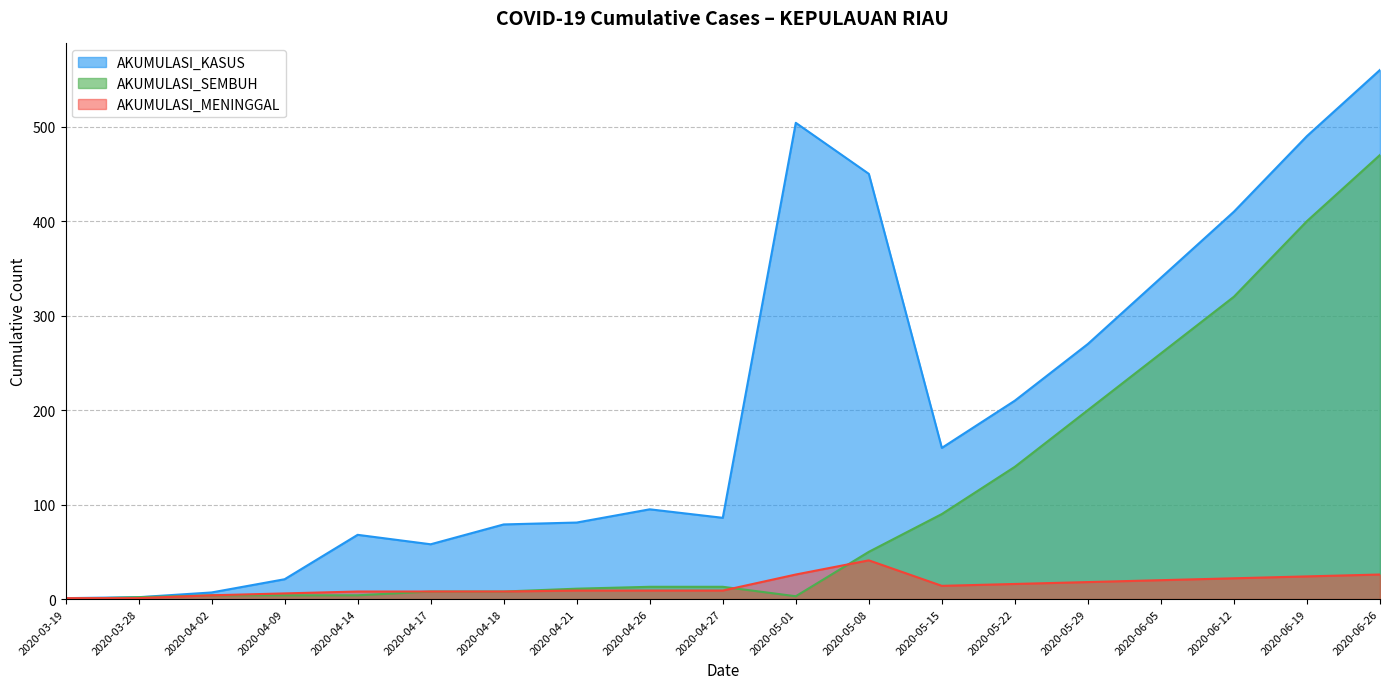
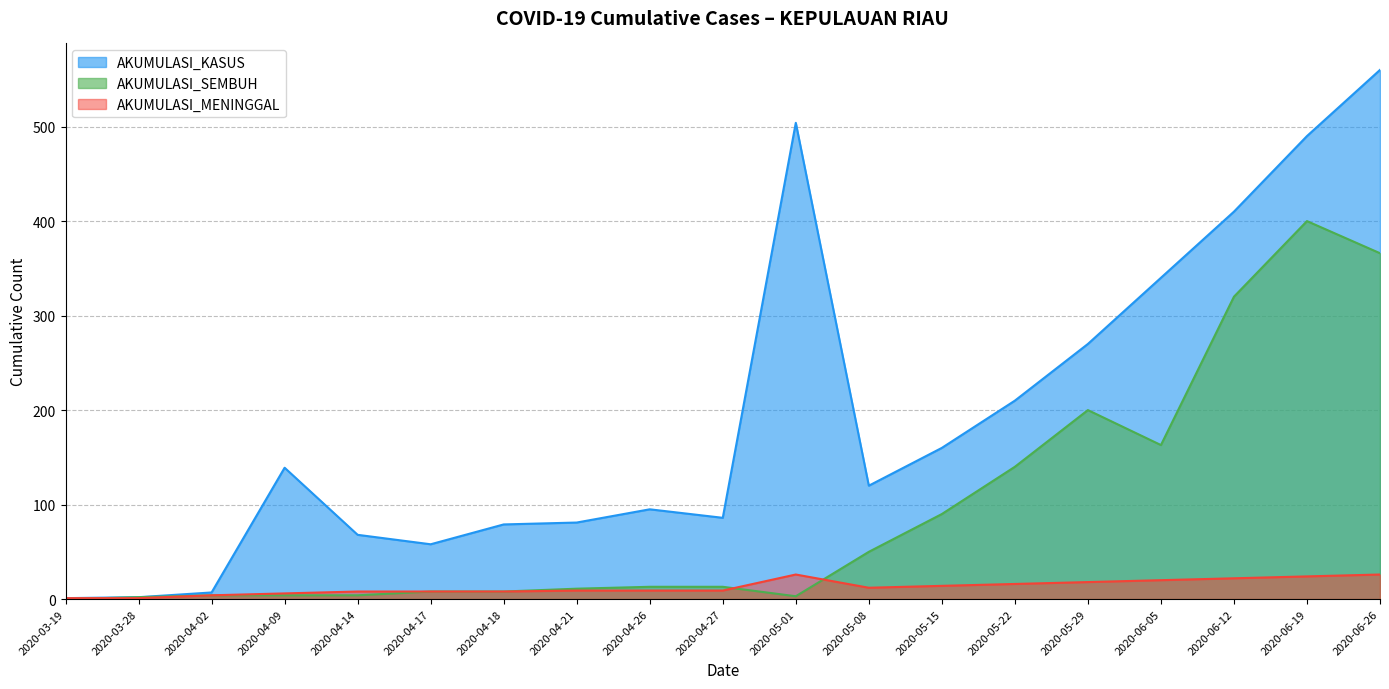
AKUMULASI_KASUS, 2020-04-09: 20 -> 140
AKUMULASI_KASUS, 2020-05-08: 450 -> 120
AKUMULASI_MENINGGAL, 2020-05-08: 40 -> 10
AKUMULASI_SEMBUH, 2020-06-05: 260 -> 160
AKUMULASI_SEMBUH, 2020-06-26: 470 -> 370
